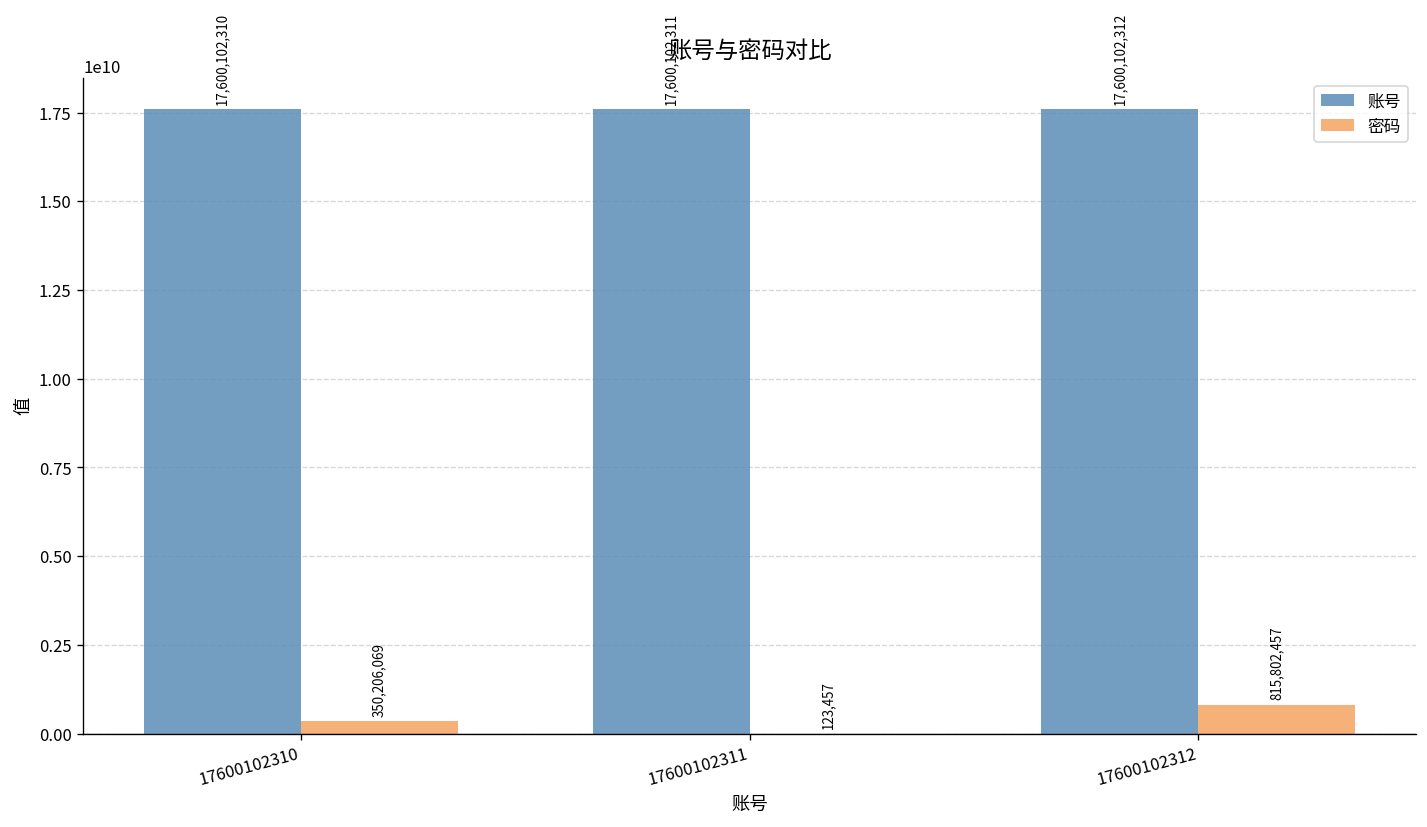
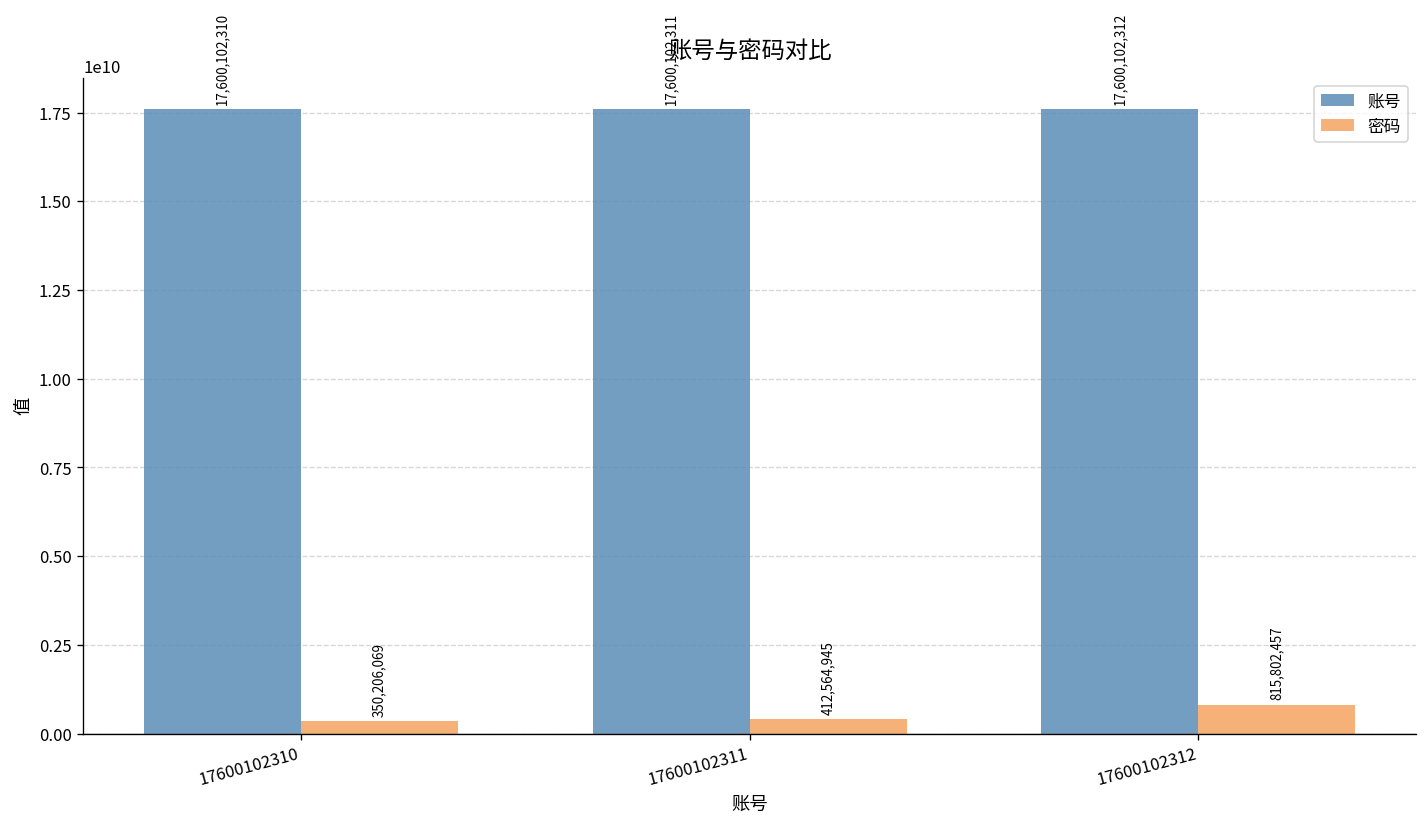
密码, 17600102311: 123,457 -> 412,564,945
